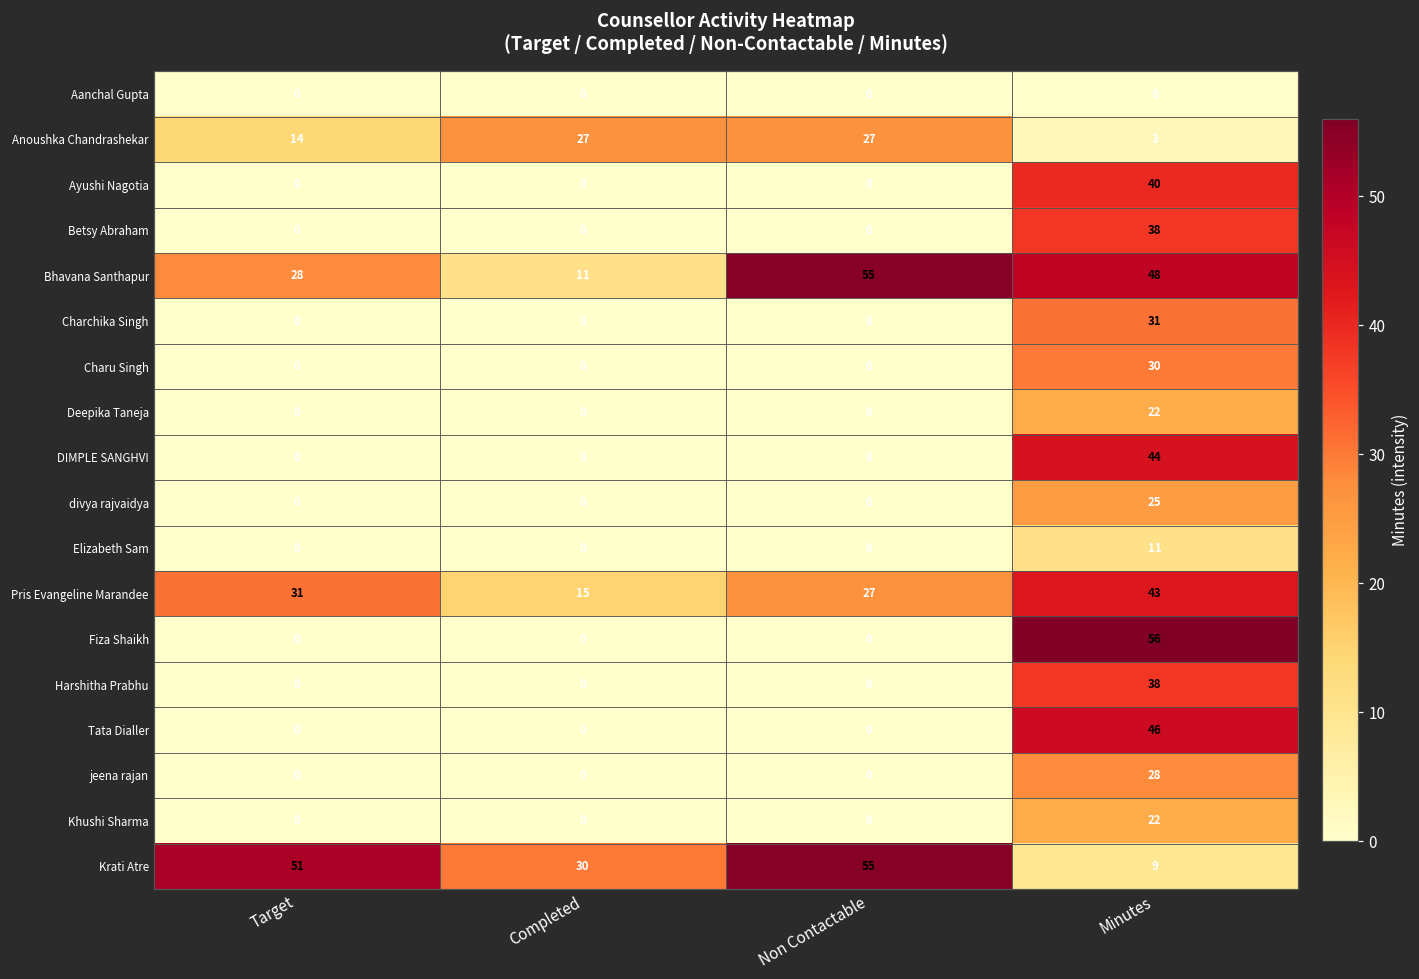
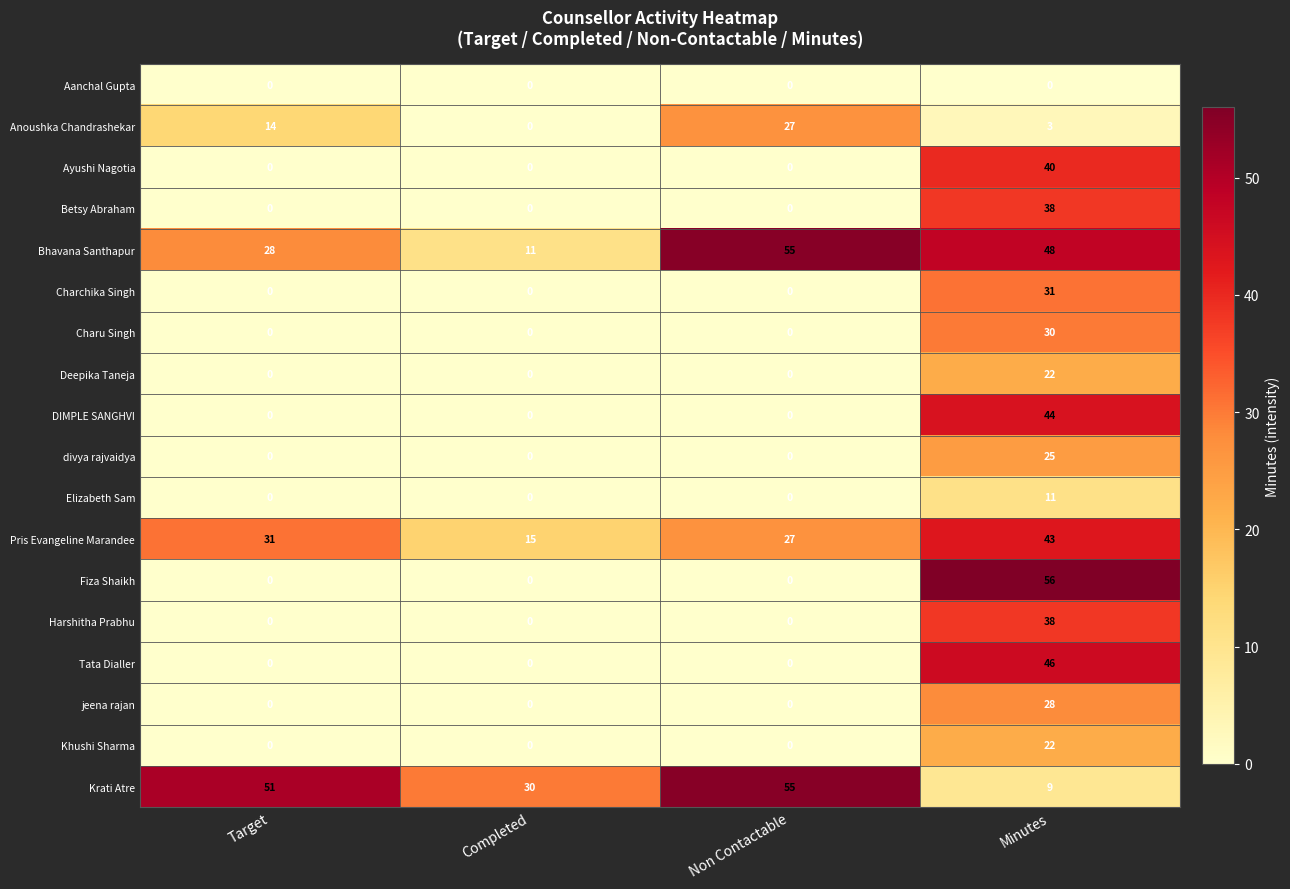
Anoushka Chandrashekar, Completed: 27 -> 0
